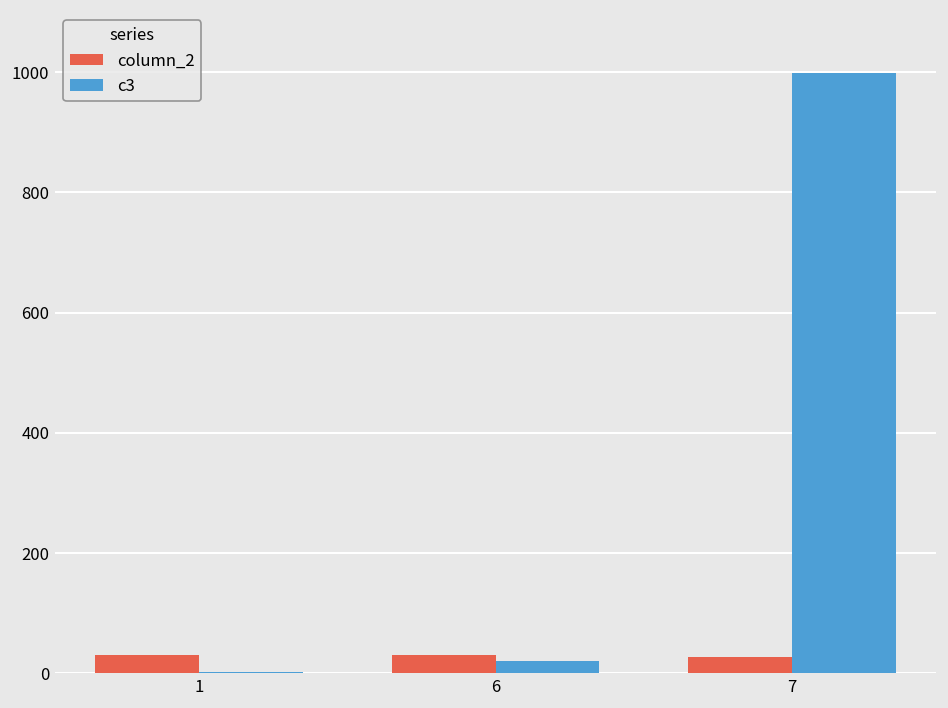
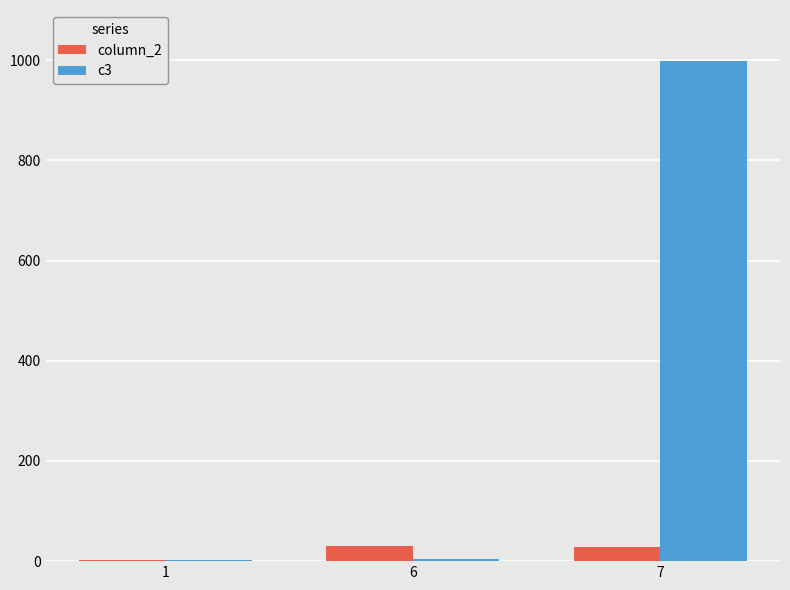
column_2, 1: 30 -> 0
c3, 6: 20 -> 0
